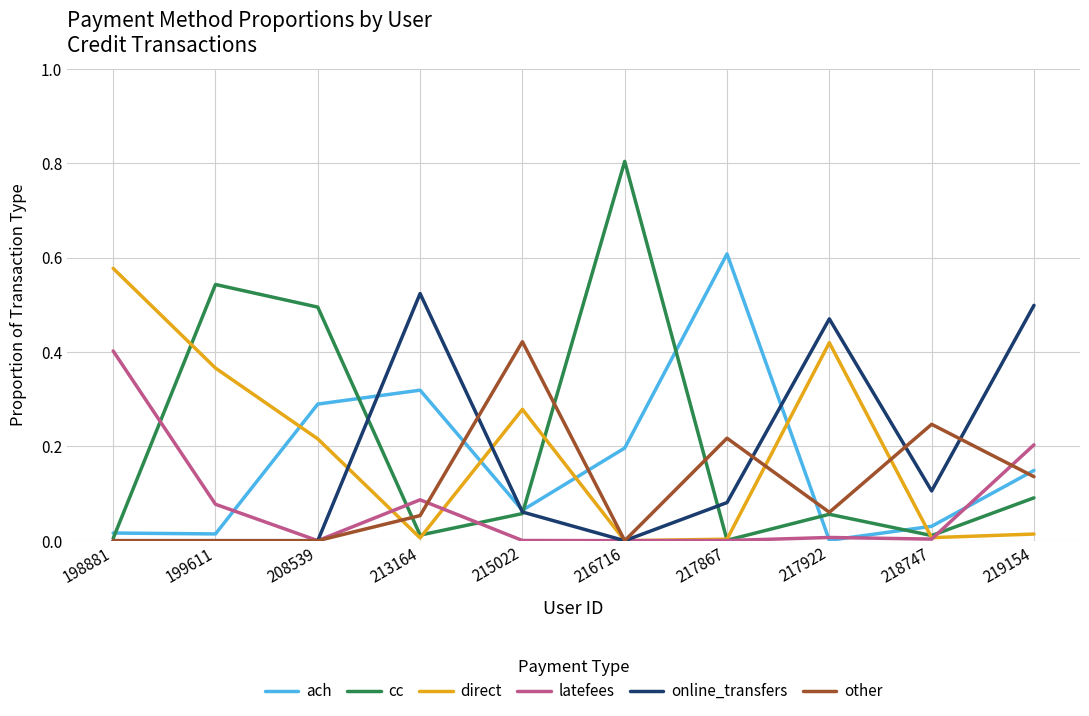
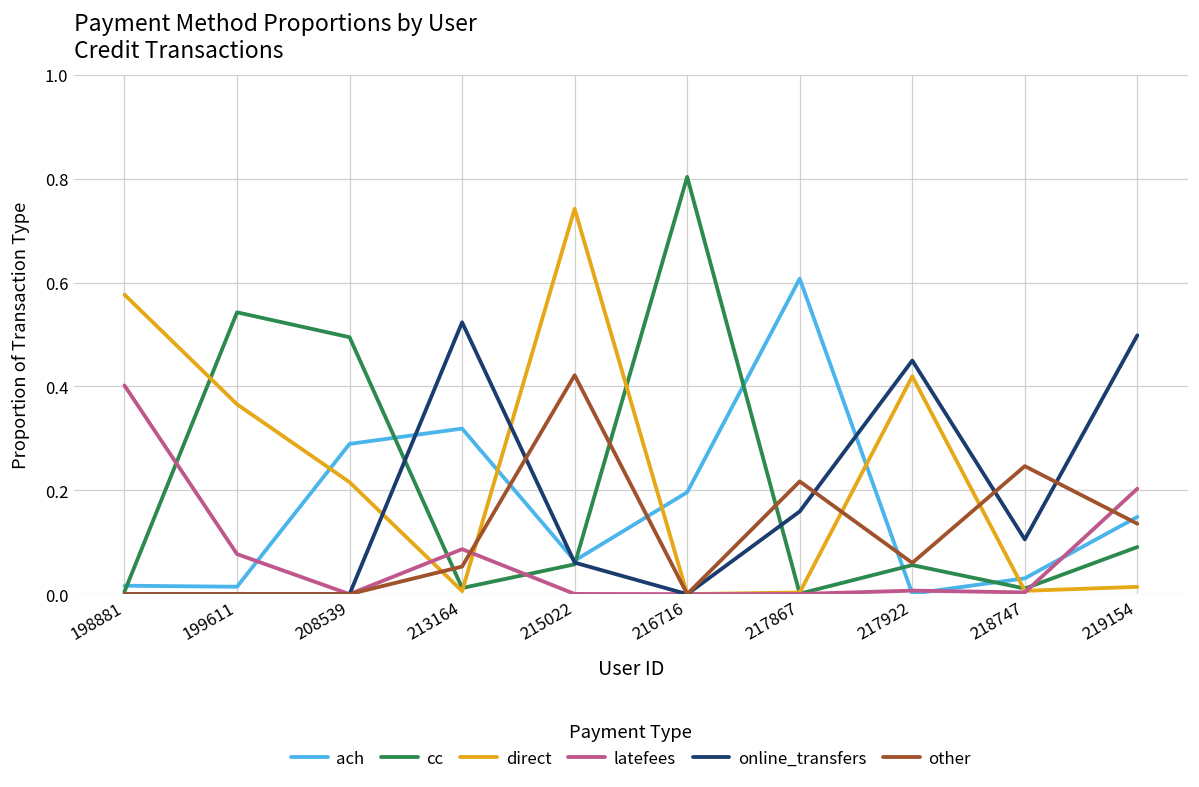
direct, 215022: 0.28 -> 0.74
online_transfers, 217867: 0.08 -> 0.16
online_transfers, 217922: 0.47 -> 0.45
